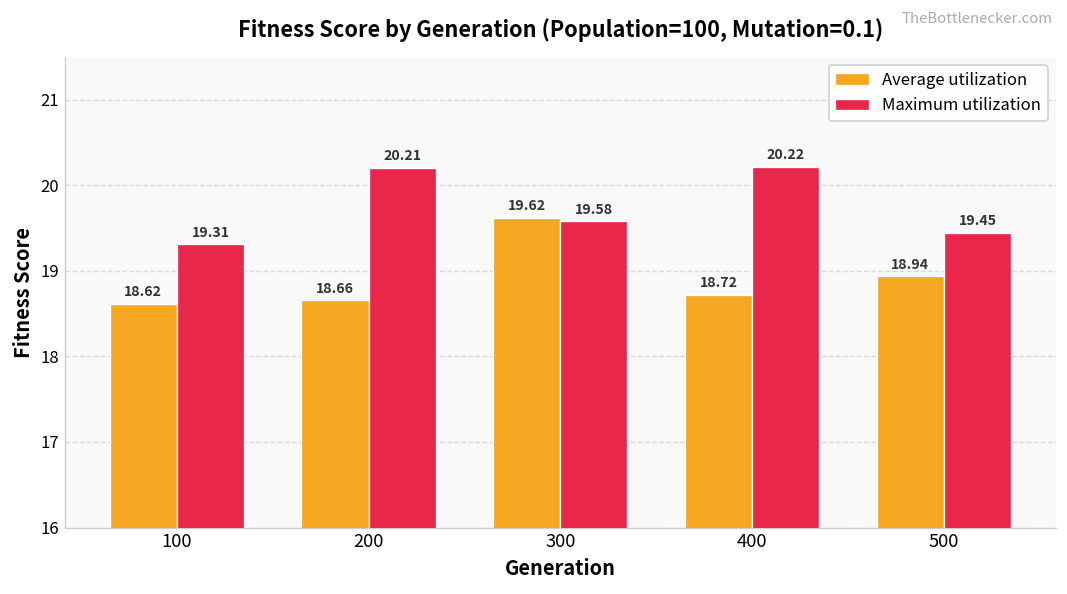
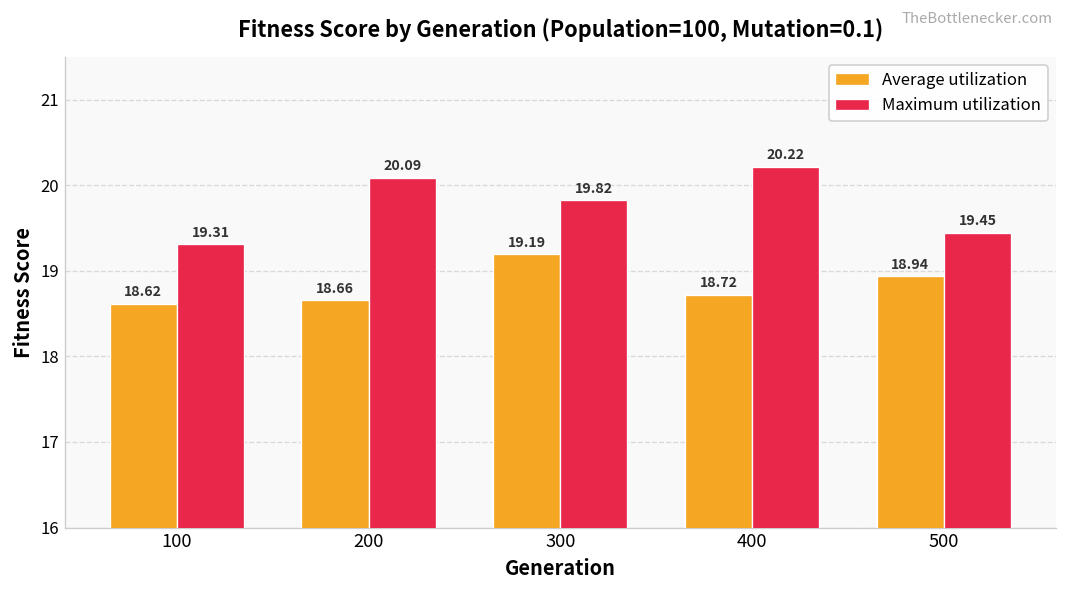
Maximum utilization, 200: 20.21 -> 20.09
Average utilization, 300: 19.62 -> 19.19
Maximum utilization, 300: 19.58 -> 19.82
